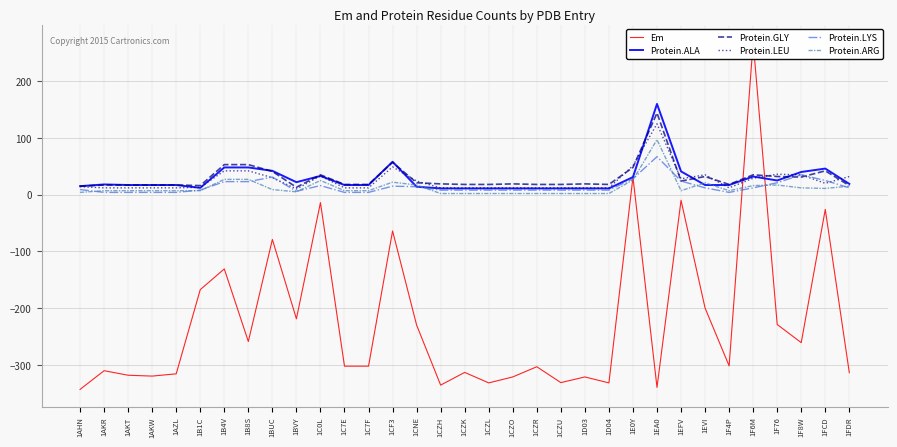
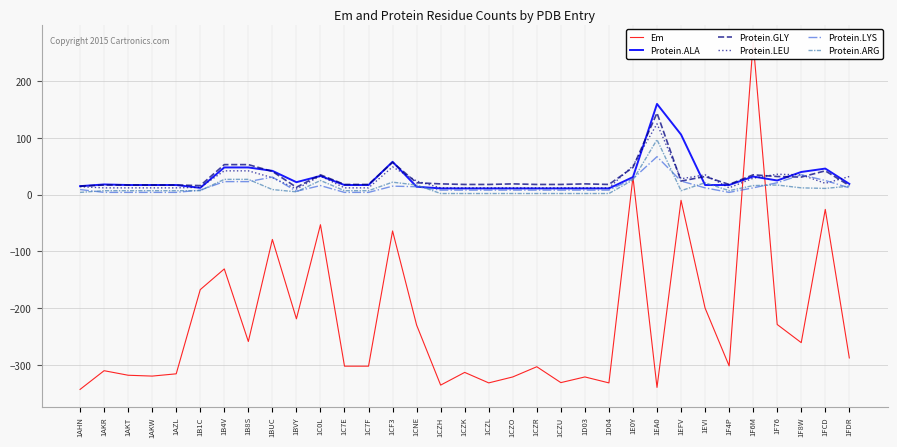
Em, 1C0L: -10 -> -50
Protein.ALA, 1EFV: 40 -> 110
Em, 1FDR: -310 -> -290
